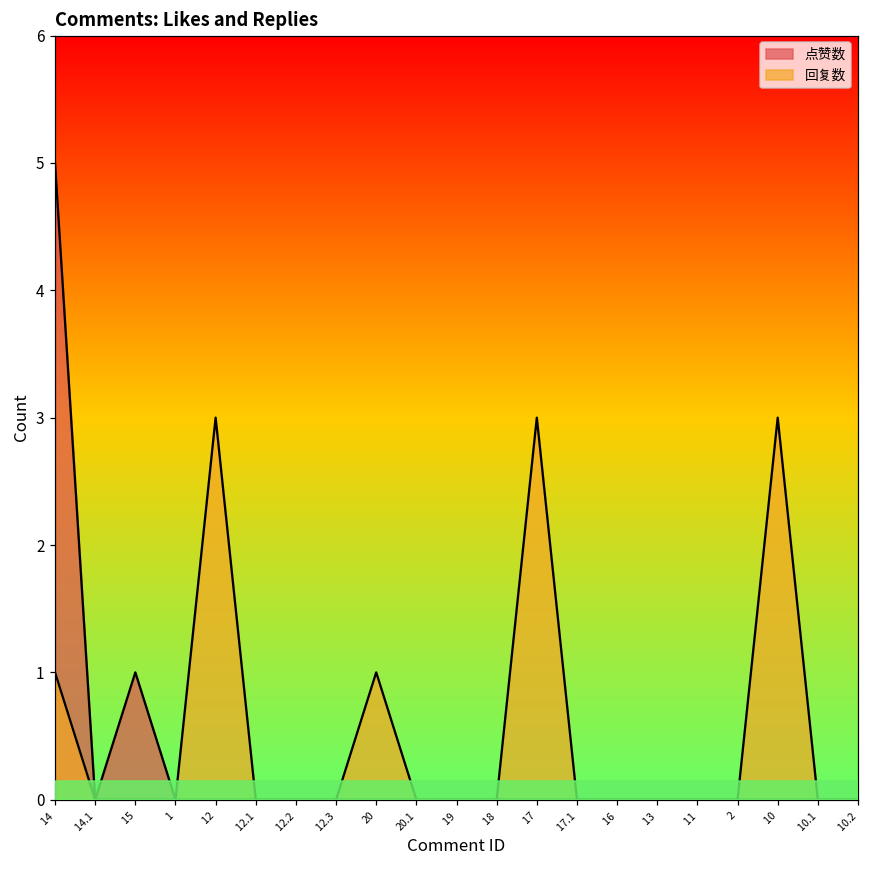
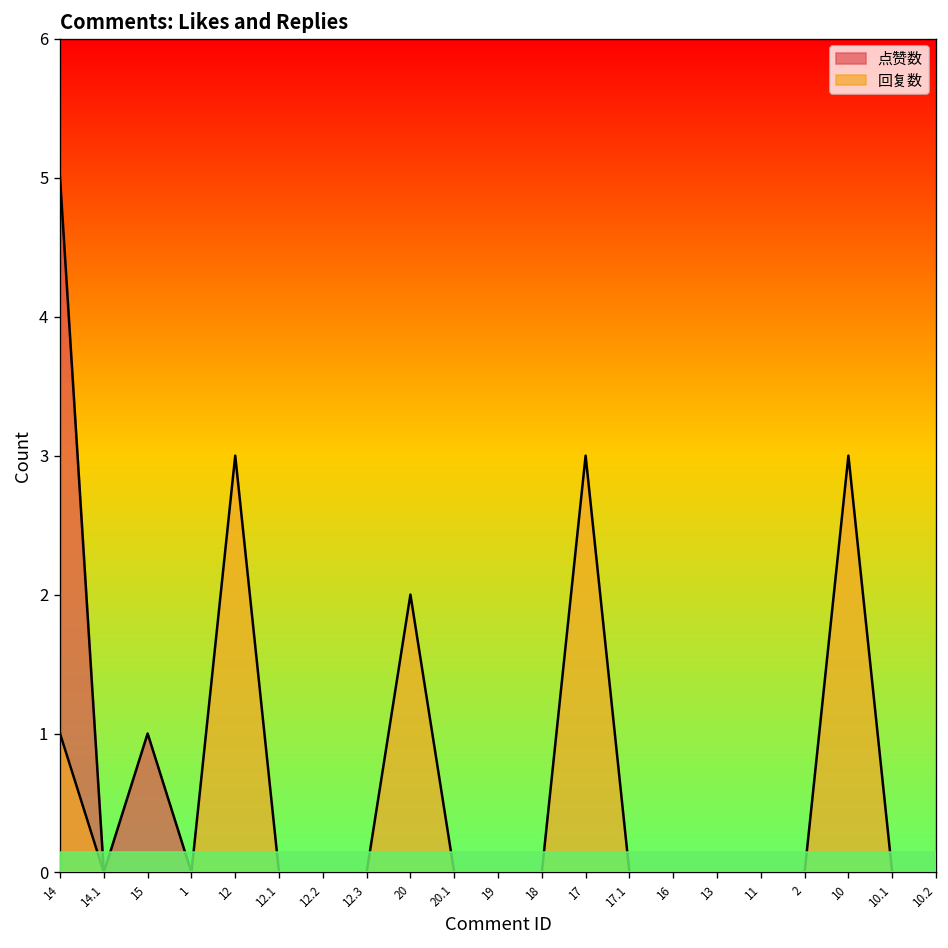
回复数, 20: 1 -> 2
